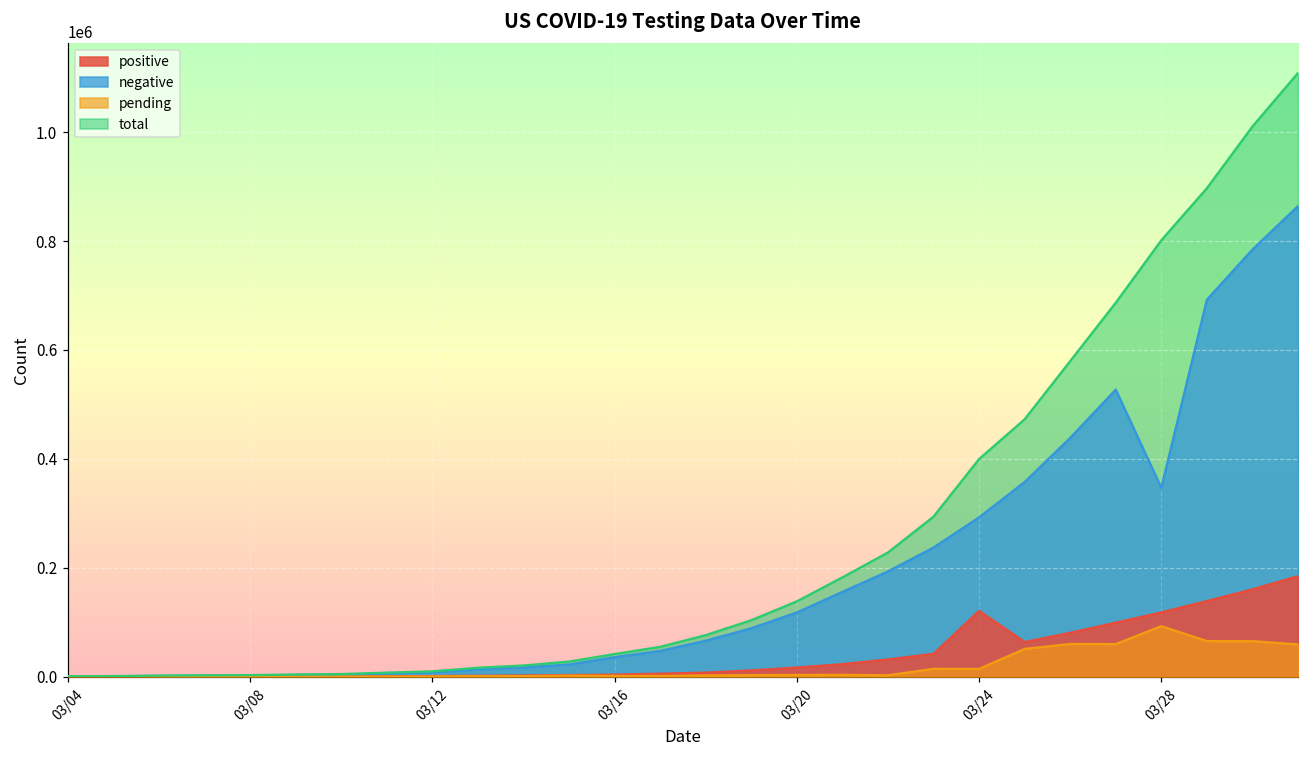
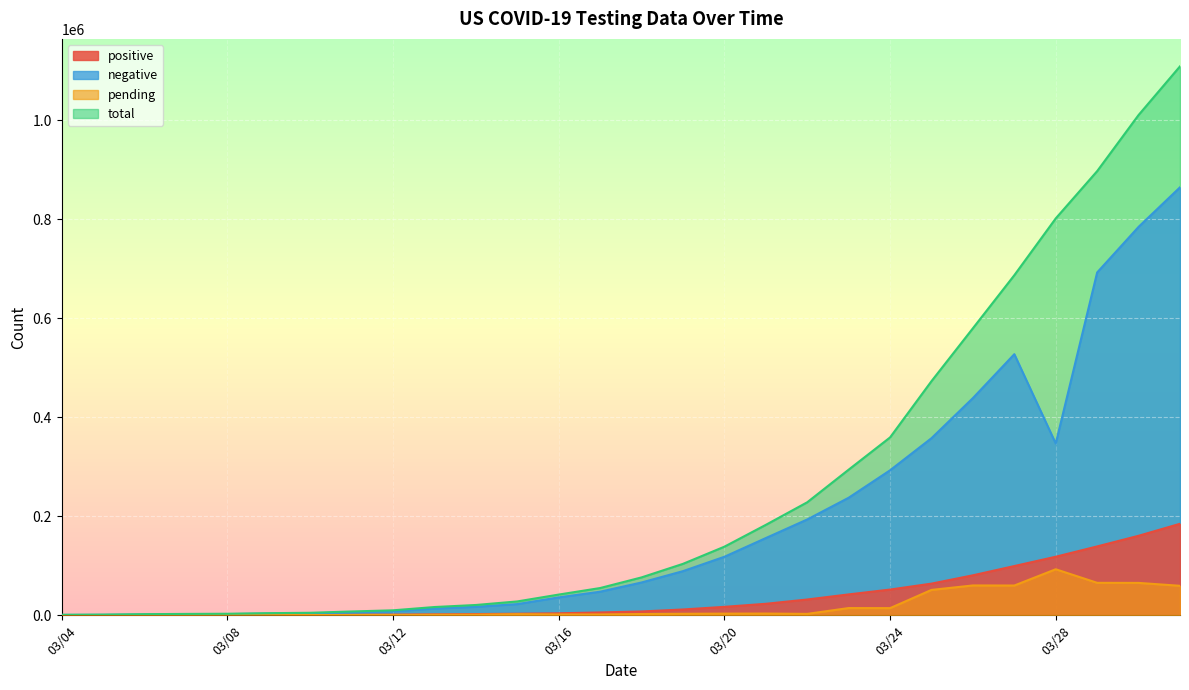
positive, 03/24: 120000 -> 50000
total, 03/24: 400000 -> 360000
